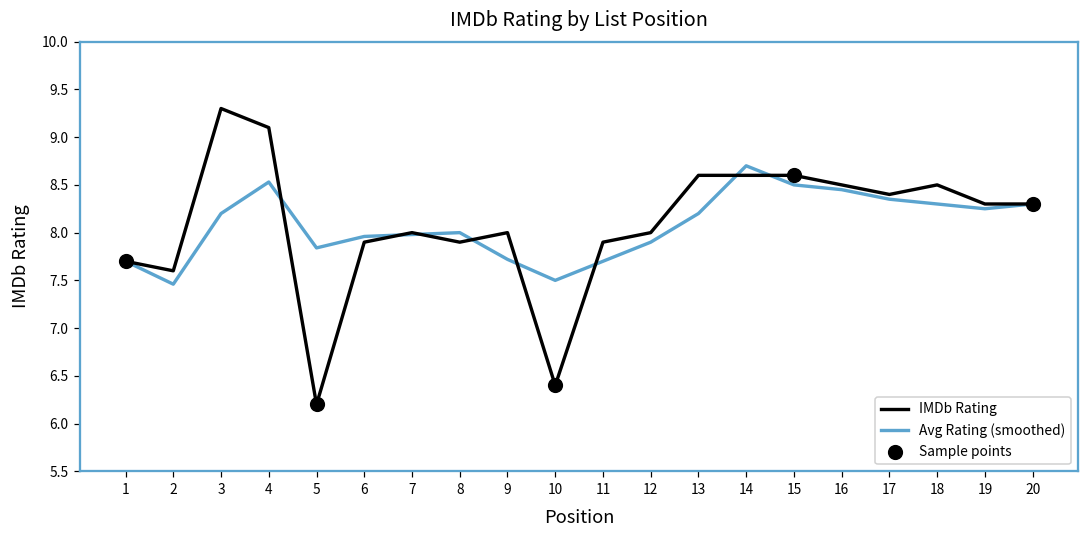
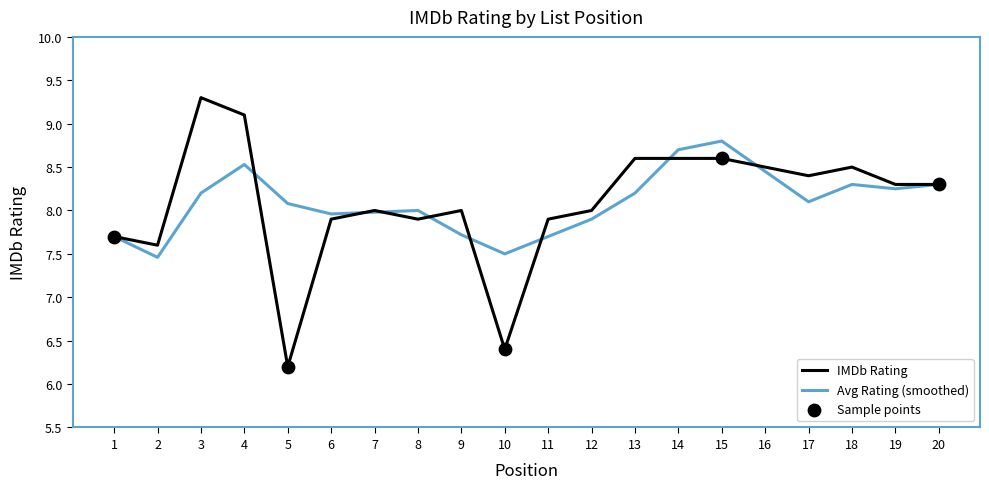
Avg Rating (smoothed), 5: 7.8 -> 8.1
Avg Rating (smoothed), 15: 8.5 -> 8.8
Avg Rating (smoothed), 17: 8.4 -> 8.1
